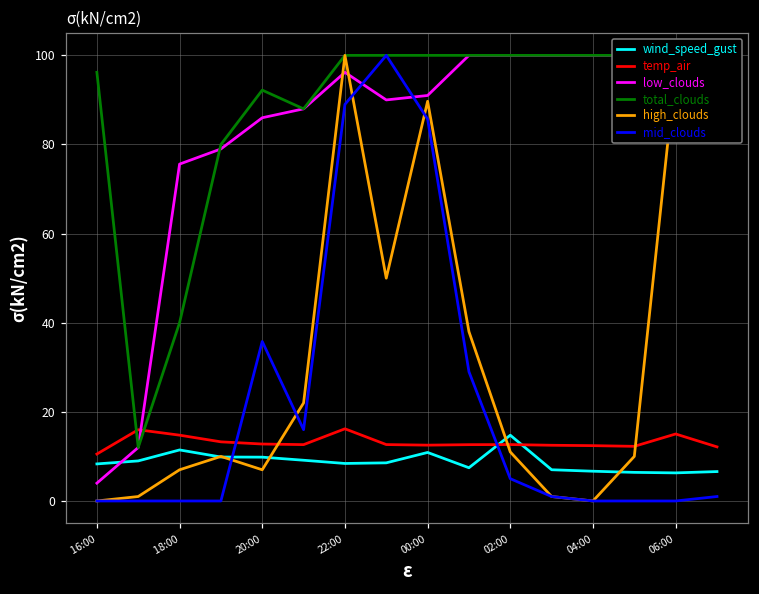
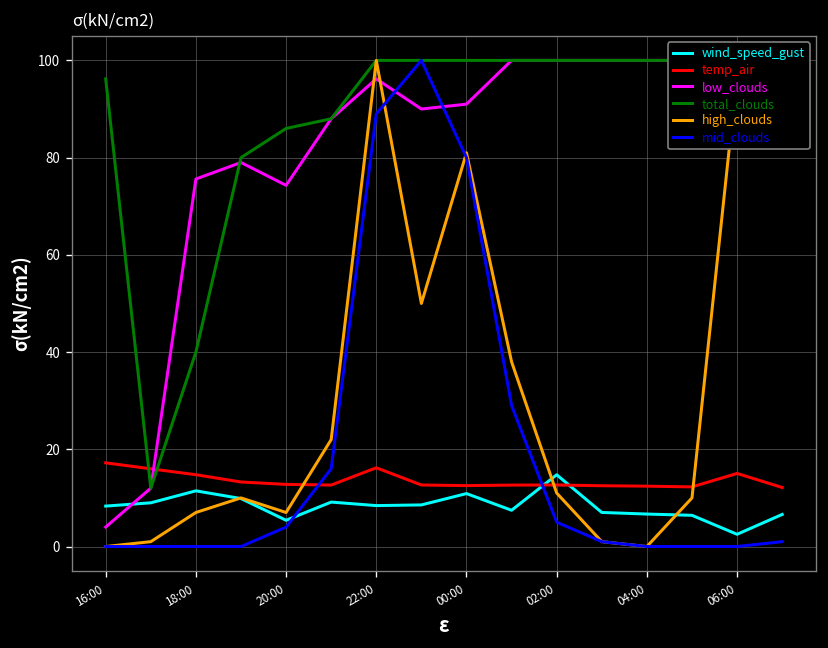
temp_air, 16:00: 11 -> 17
wind_speed_gust, 20:00: 10 -> 5
low_clouds, 20:00: 86 -> 74
total_clouds, 20:00: 92 -> 86
mid_clouds, 20:00: 36 -> 4
high_clouds, 00:00: 90 -> 81
mid_clouds, 00:00: 86 -> 80
wind_speed_gust, 06:00: 6 -> 3
